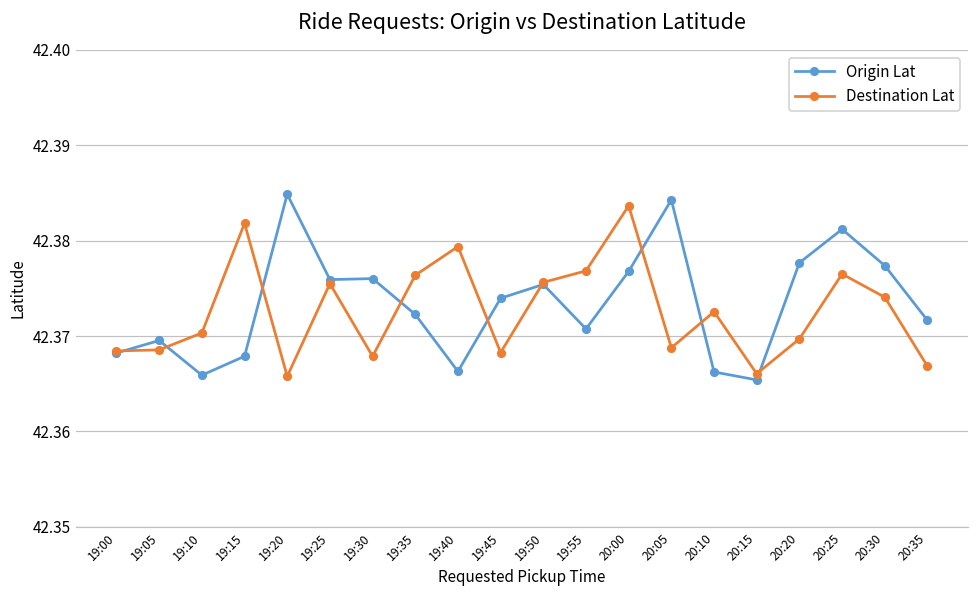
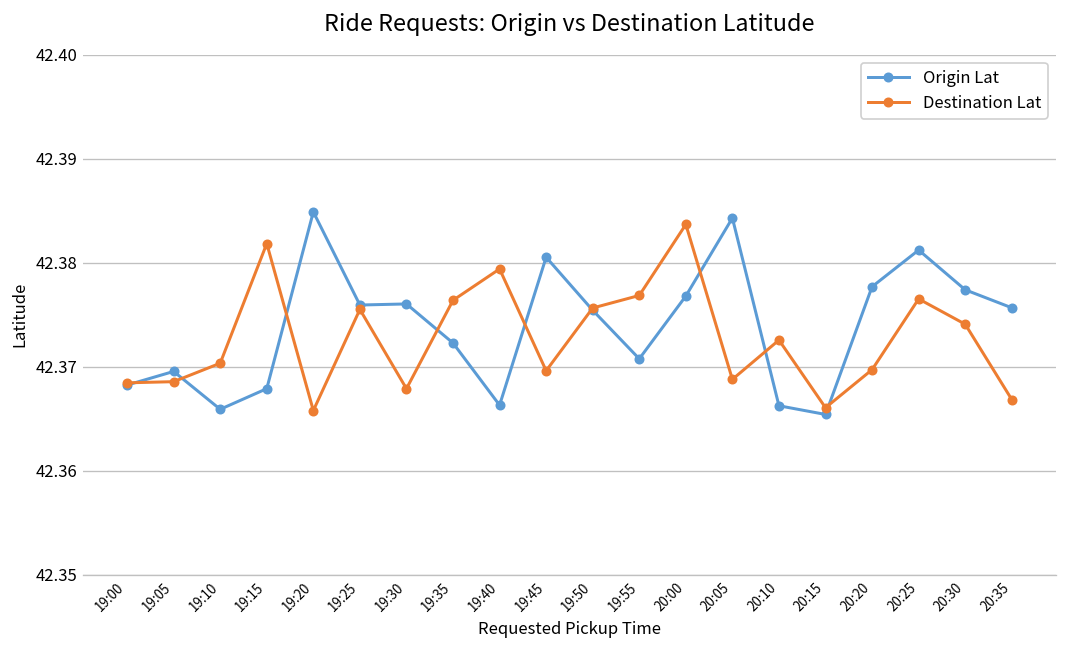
Origin Lat, 19:45: 42.374 -> 42.381
Destination Lat, 19:45: 42.368 -> 42.370
Origin Lat, 20:35: 42.372 -> 42.376
